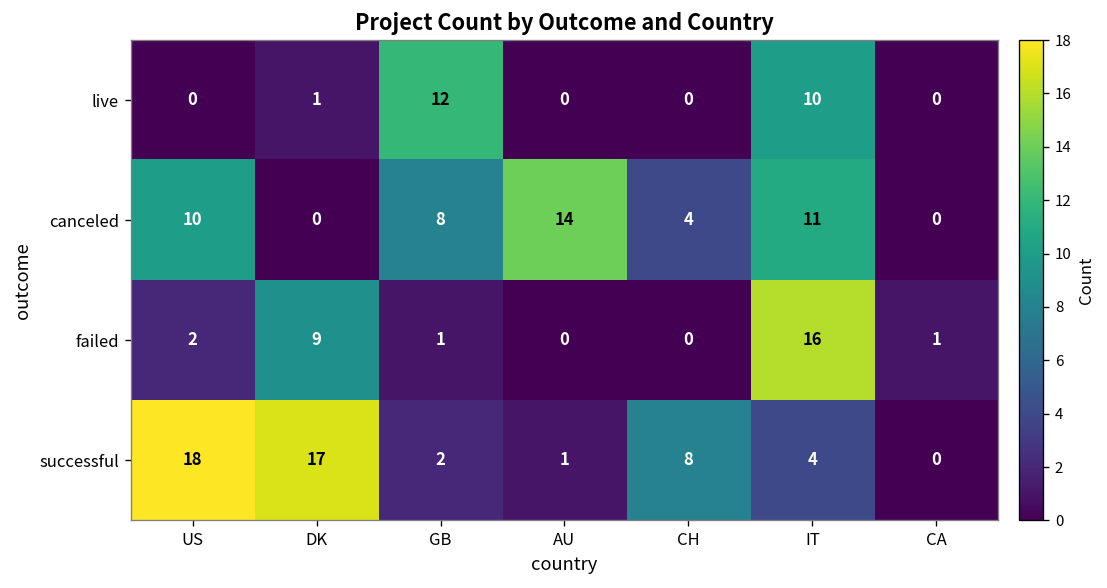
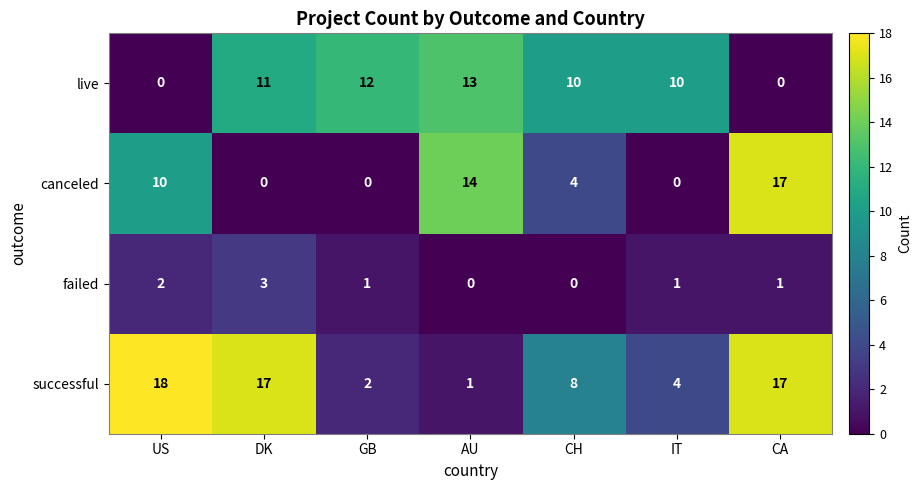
live, DK: 1 -> 11
live, AU: 0 -> 13
live, CH: 0 -> 10
canceled, GB: 8 -> 0
canceled, IT: 11 -> 0
canceled, CA: 0 -> 17
failed, DK: 9 -> 3
failed, IT: 16 -> 1
successful, CA: 0 -> 17
